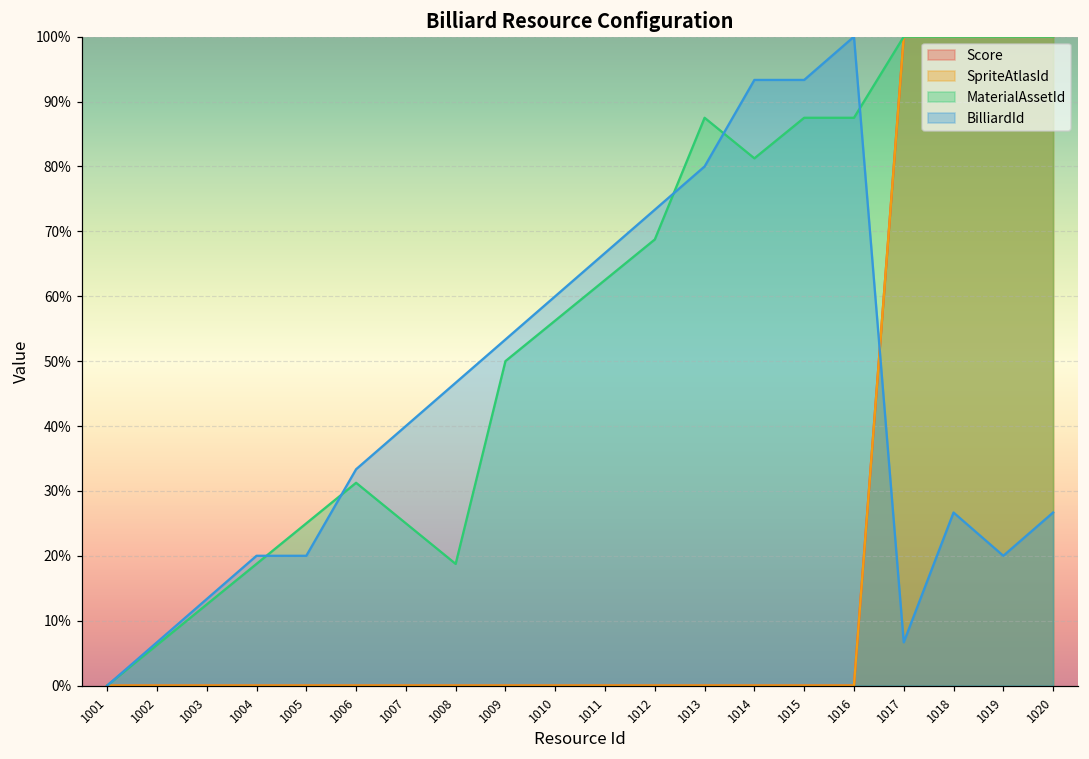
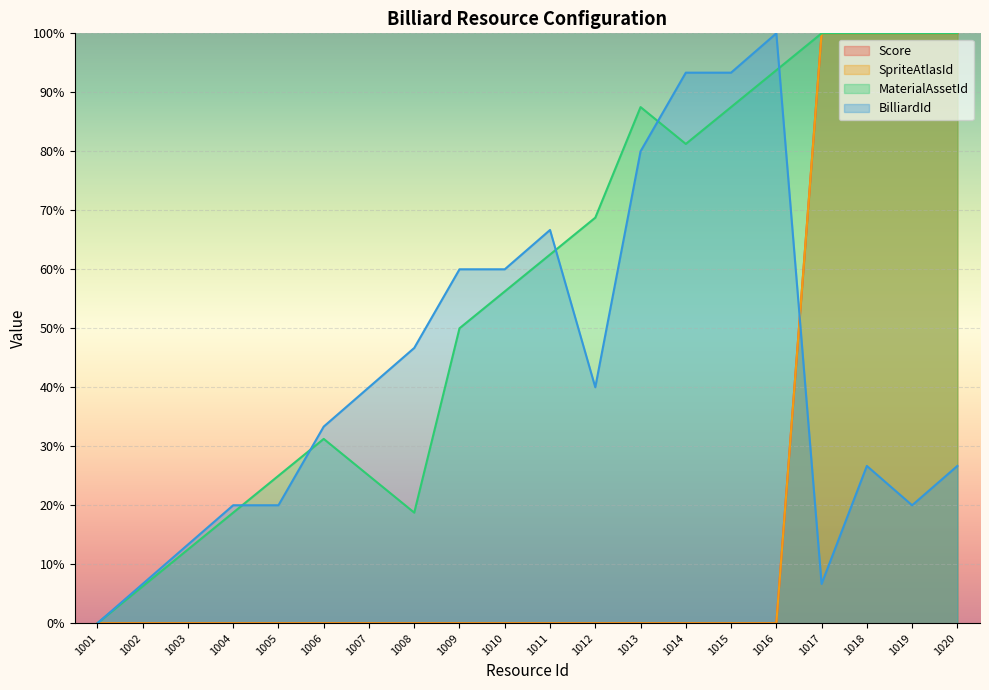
BilliardId, 1009: 53% -> 60%
BilliardId, 1012: 73% -> 40%
MaterialAssetId, 1016: 88% -> 94%
